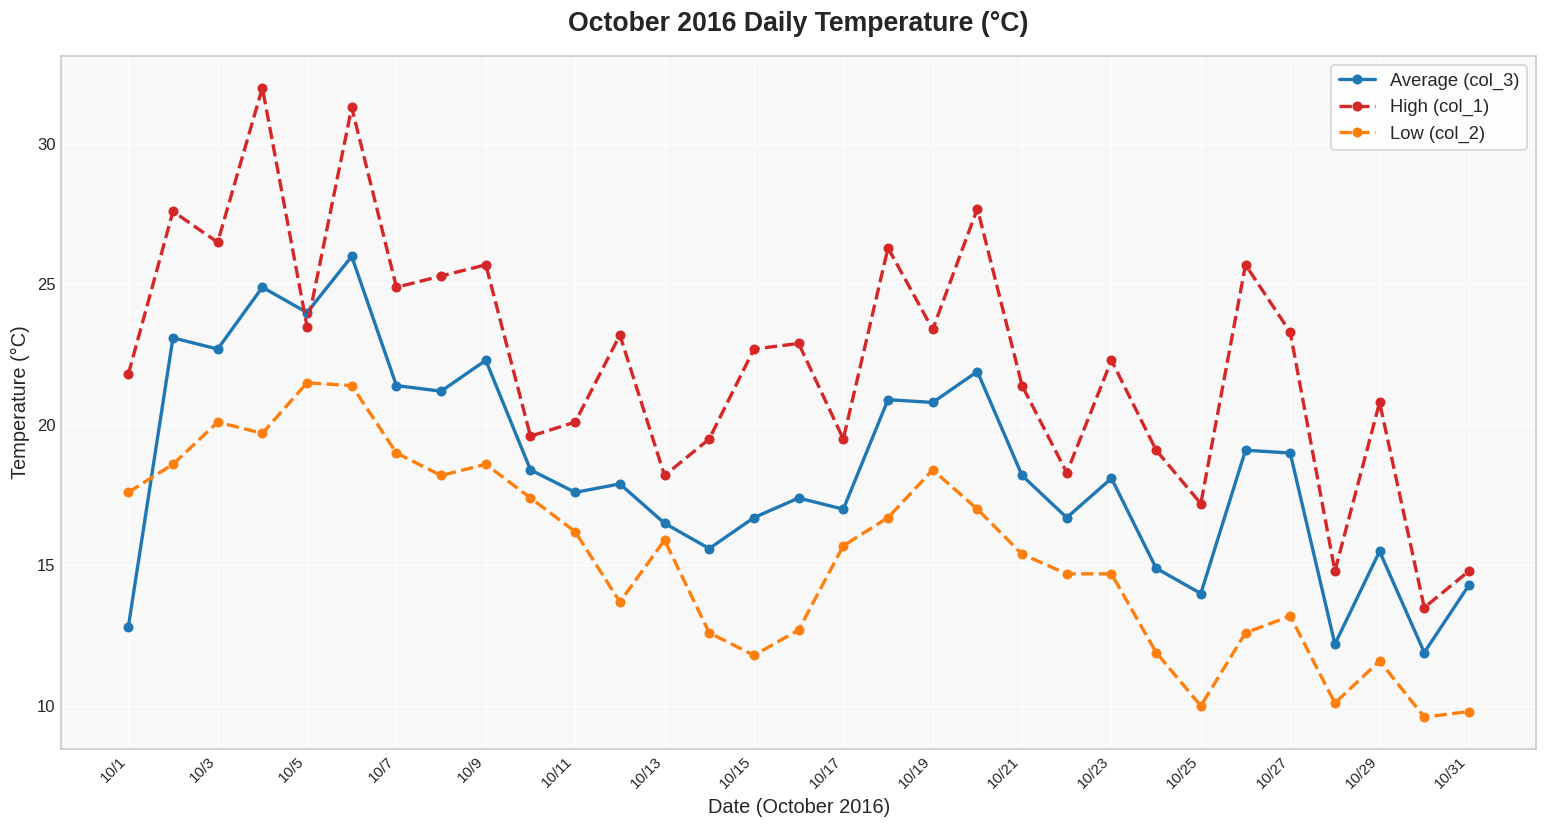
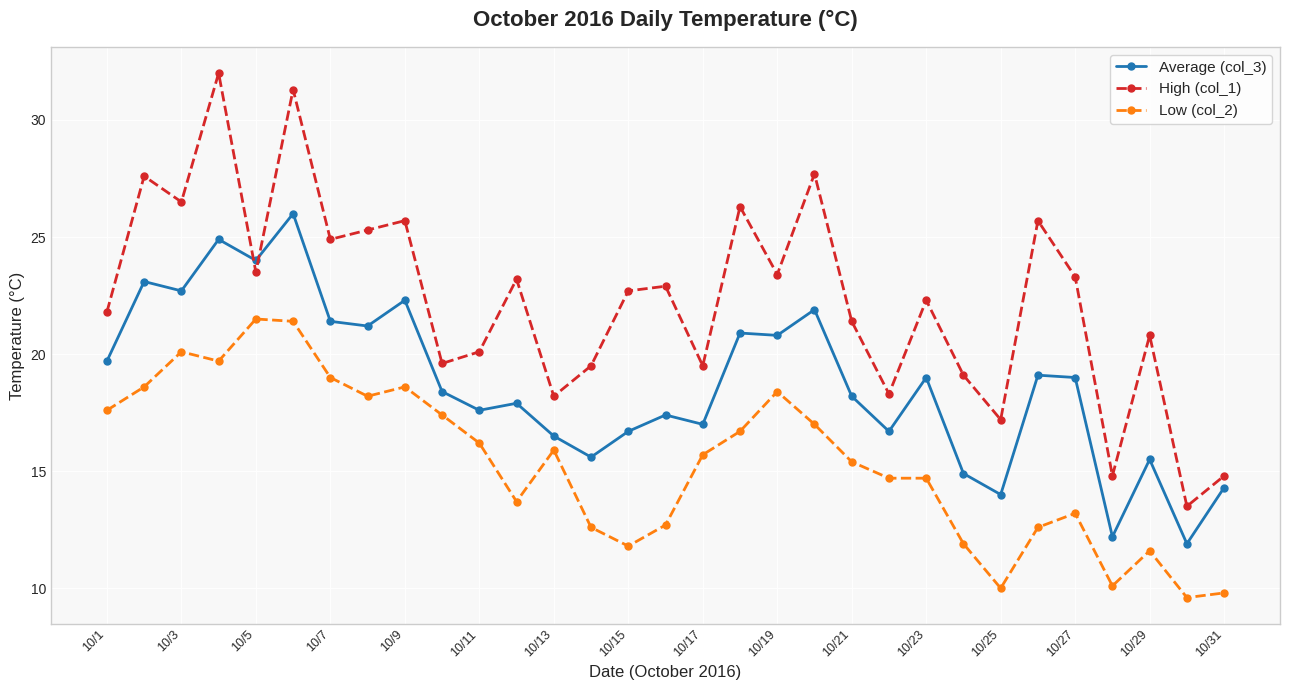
Average (col_3), 10/1: 12.8 -> 19.7
Average (col_3), 10/23: 18.1 -> 19.0
